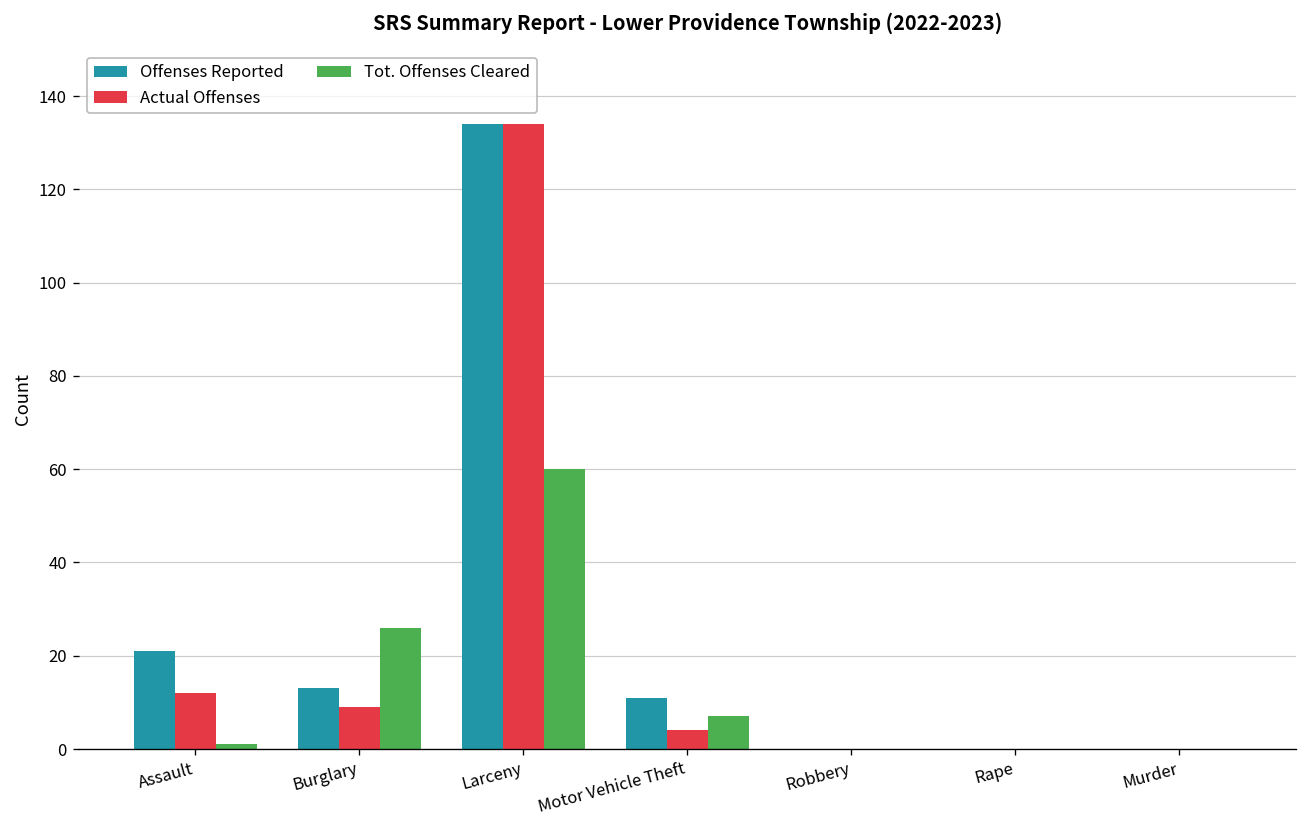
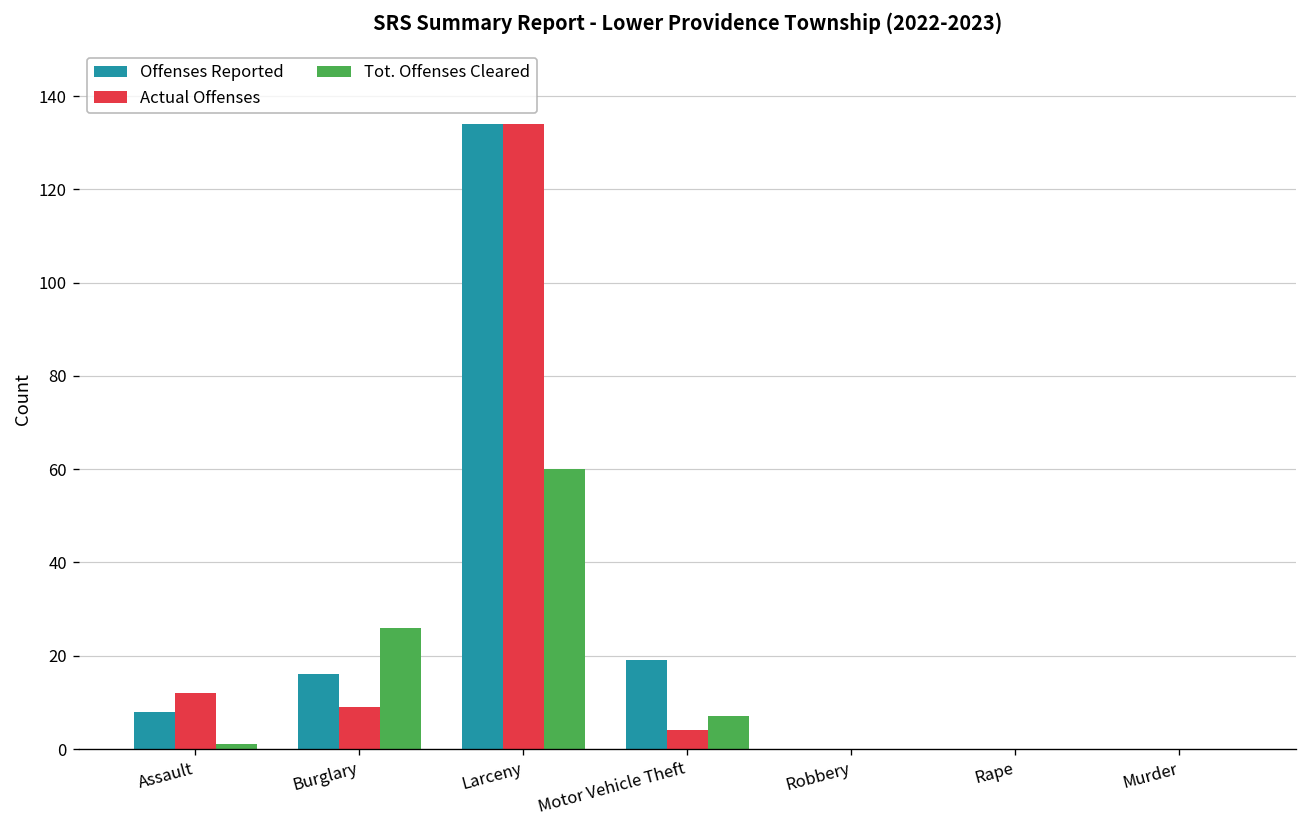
Offenses Reported, Assault: 21 -> 8
Offenses Reported, Burglary: 13 -> 16
Offenses Reported, Motor Vehicle Theft: 11 -> 19
